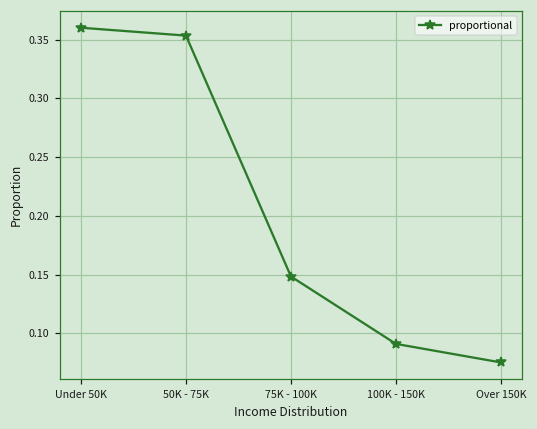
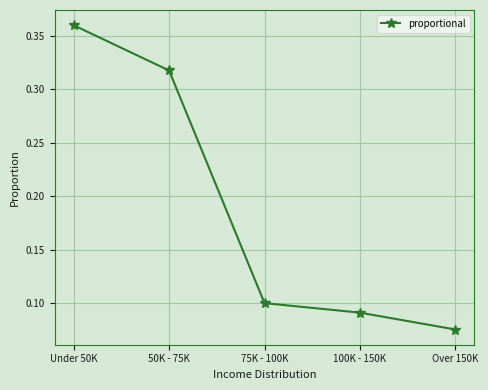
50K - 75K: 0.354 -> 0.318
75K - 100K: 0.148 -> 0.100
